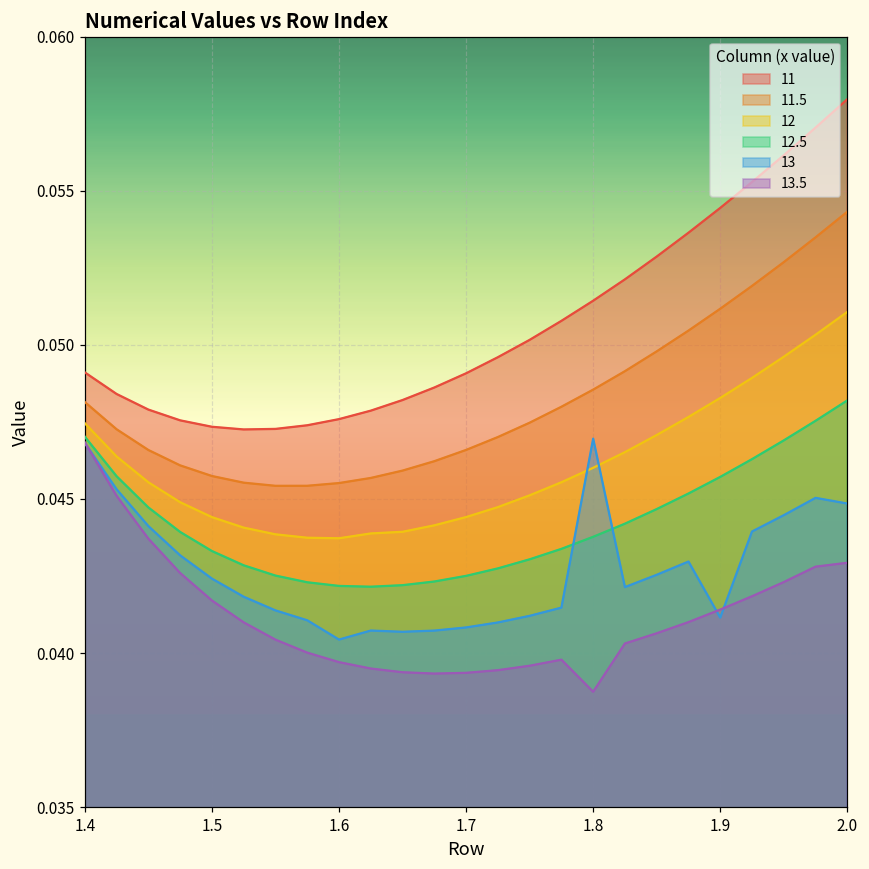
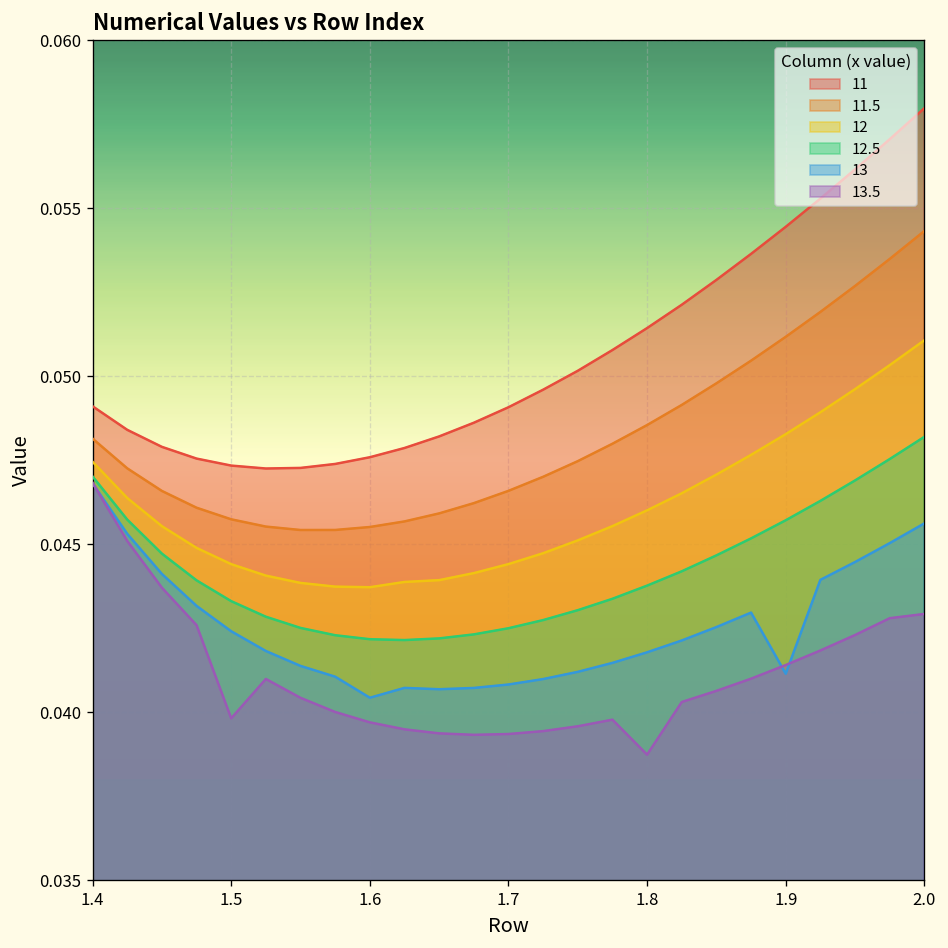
13.5, 1.5: 0.0417 -> 0.0398
13, 1.8: 0.0470 -> 0.0418
13, 2.0: 0.0448 -> 0.0456
